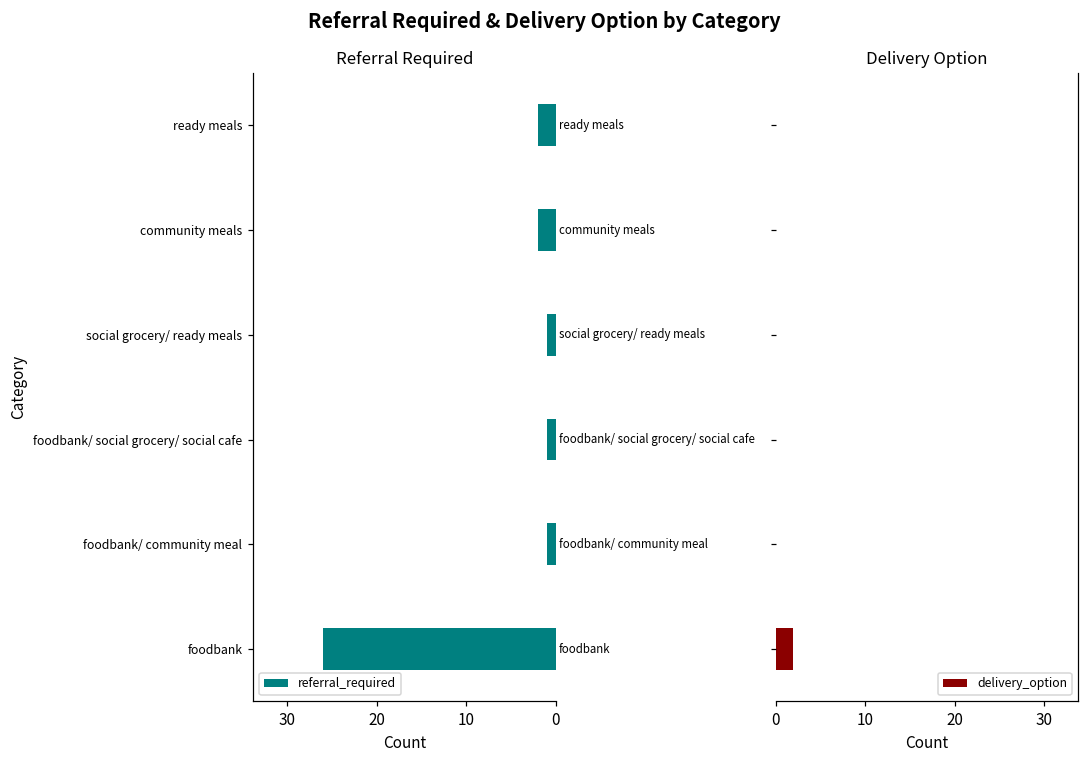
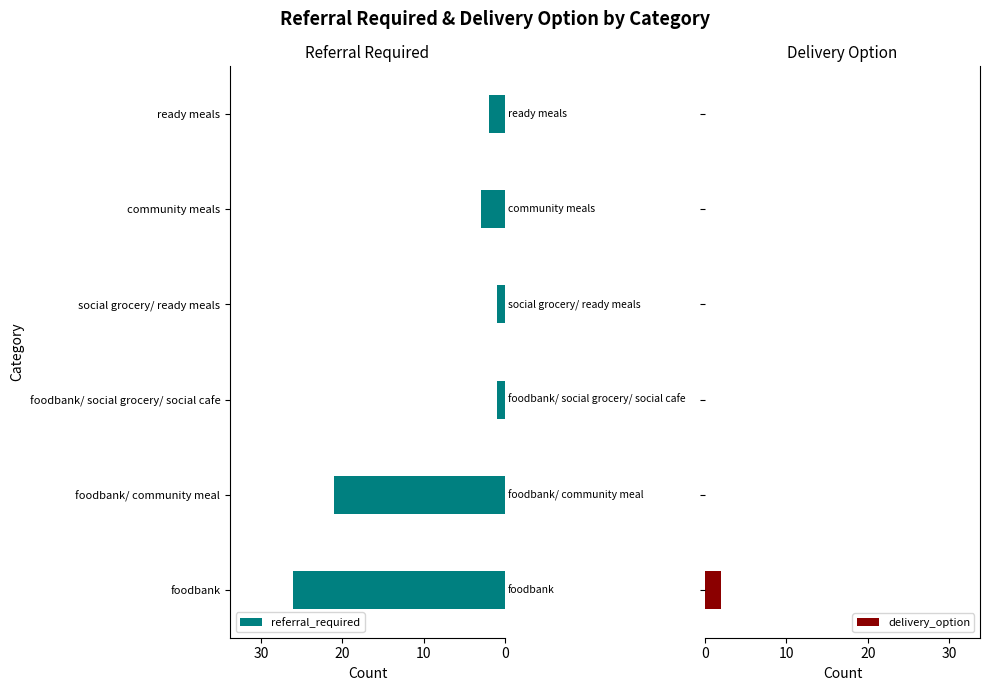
Referral Required, community meals: 2 -> 3
Referral Required, foodbank/ community meal: 1 -> 21
